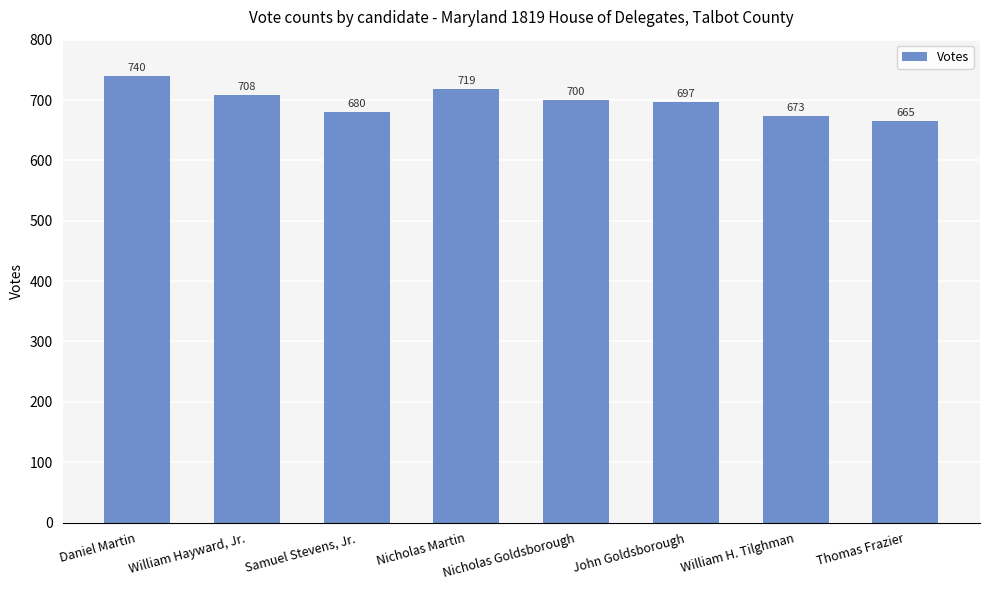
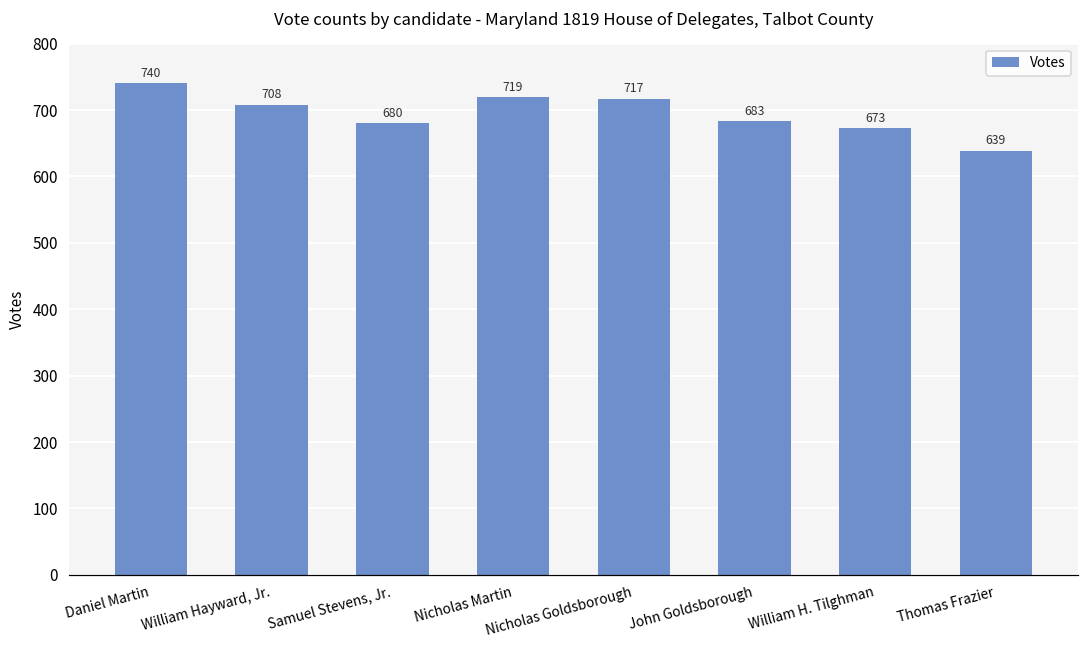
Nicholas Goldsborough: 700 -> 717
John Goldsborough: 697 -> 683
Thomas Frazier: 665 -> 639
